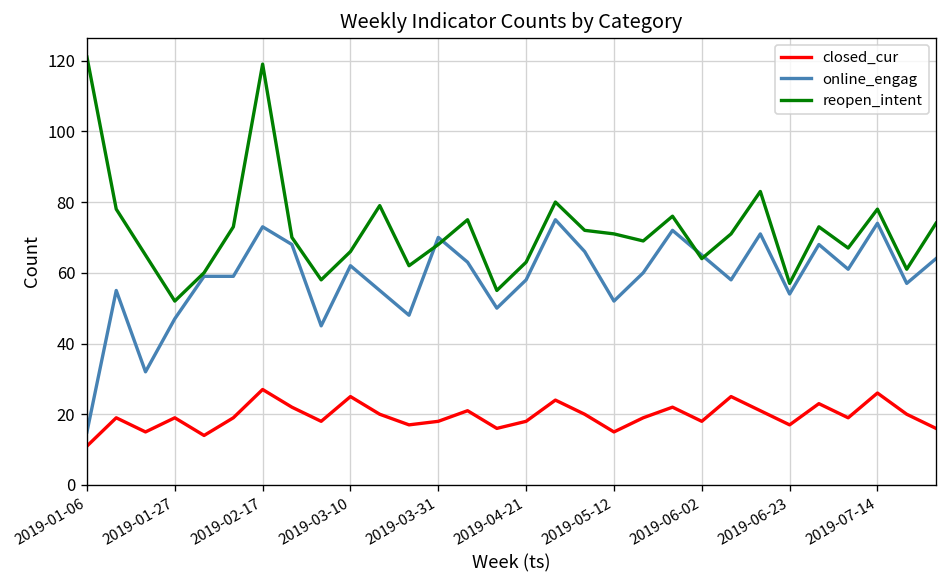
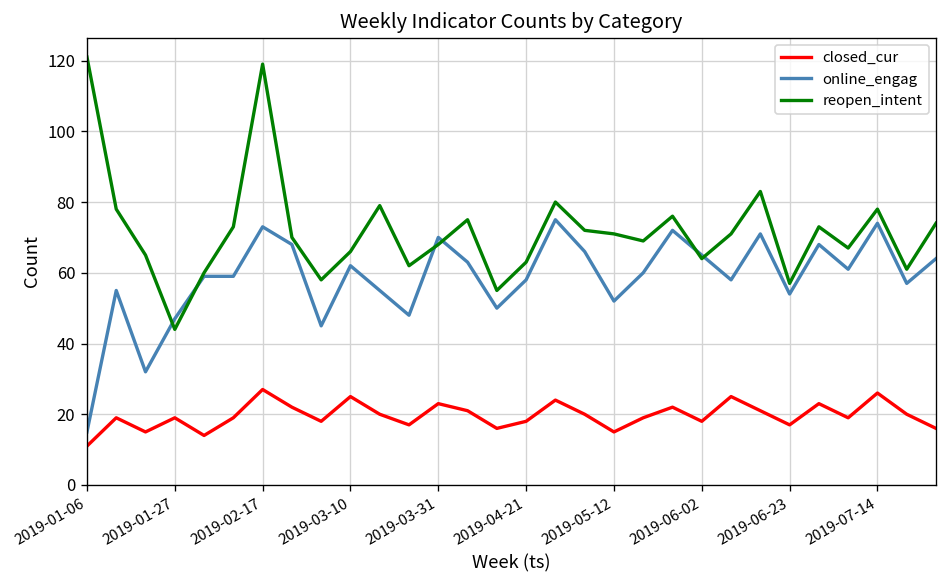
reopen_intent, 2019-01-27: 52 -> 44
closed_cur, 2019-03-31: 18 -> 23
